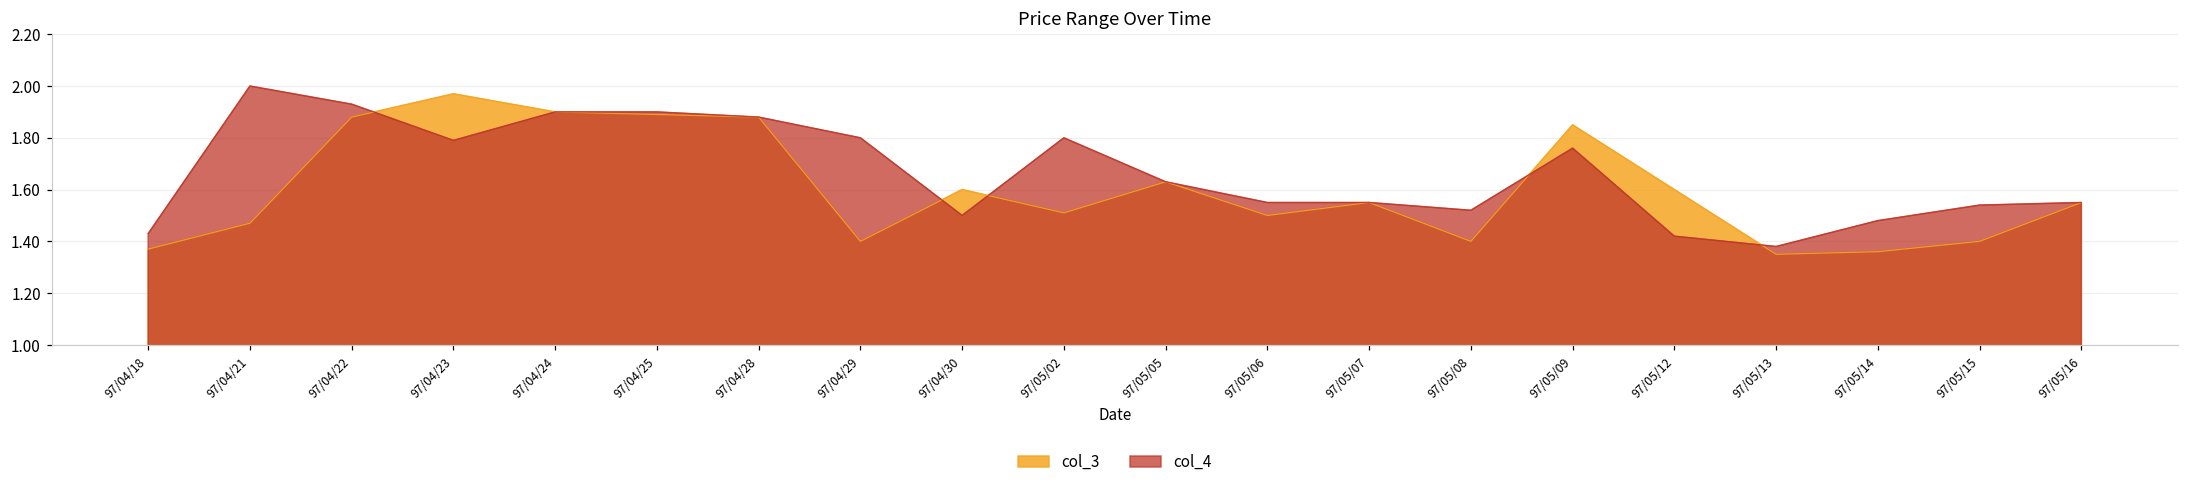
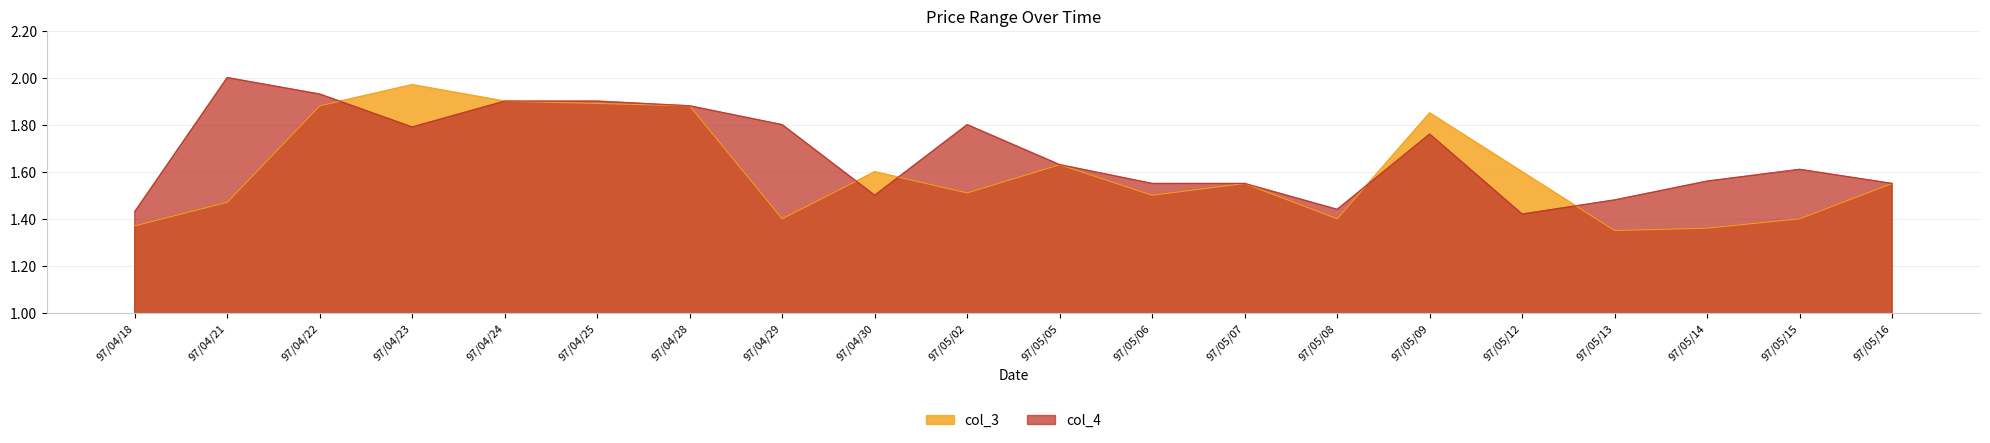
col_4, 97/05/08: 1.52 -> 1.44
col_4, 97/05/13: 1.38 -> 1.48
col_4, 97/05/14: 1.48 -> 1.56
col_4, 97/05/15: 1.54 -> 1.61
